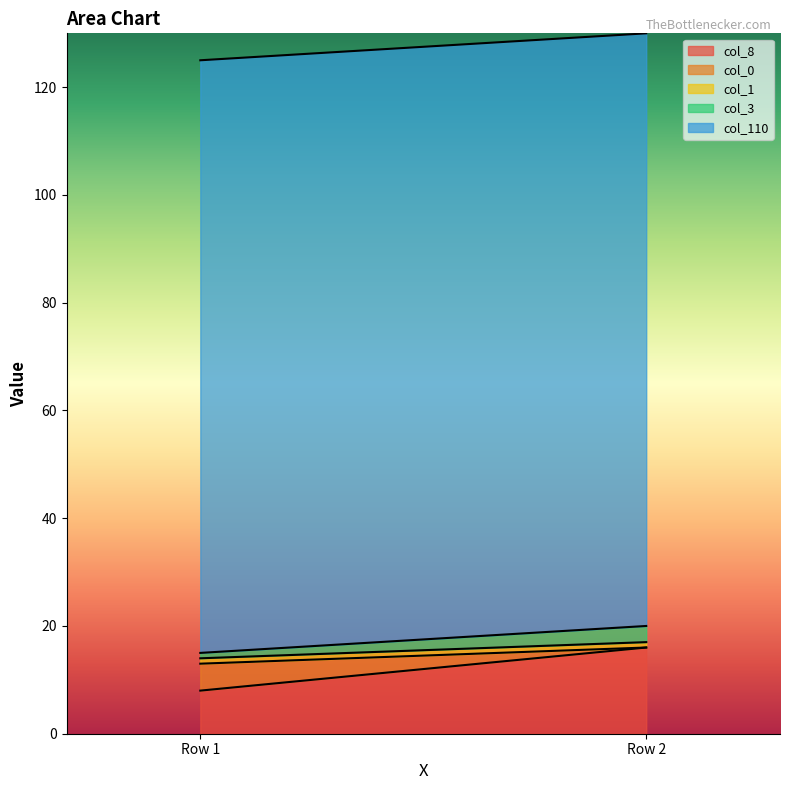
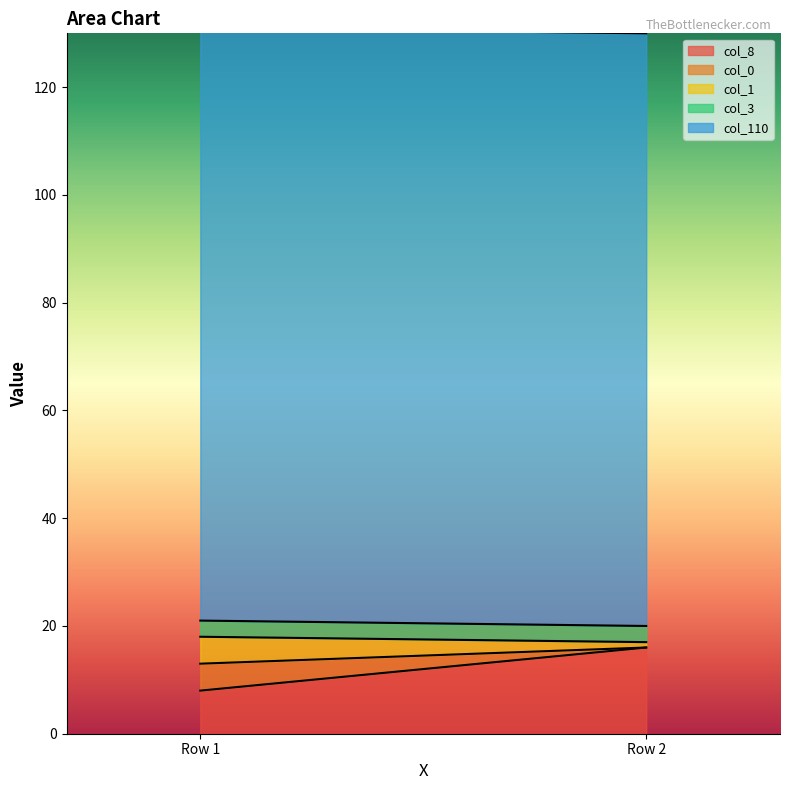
col_1, Row 1: 1 -> 5
col_3, Row 1: 1 -> 3
